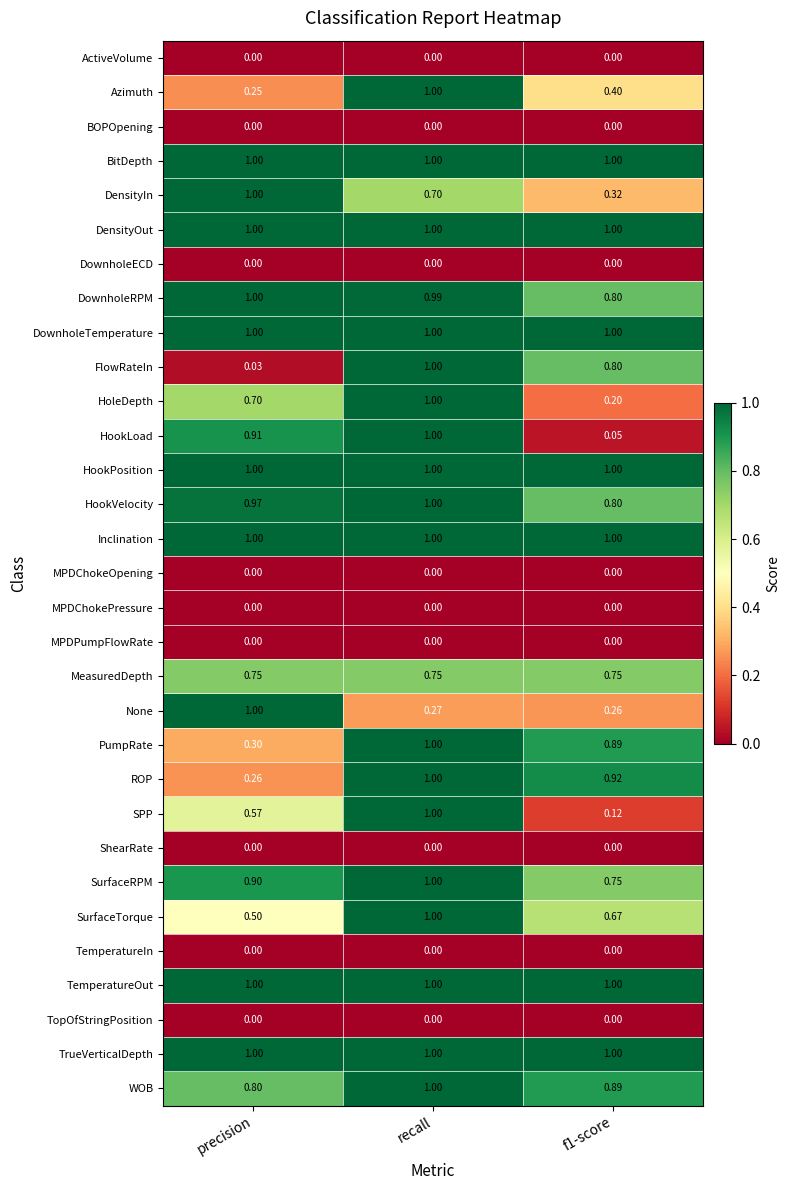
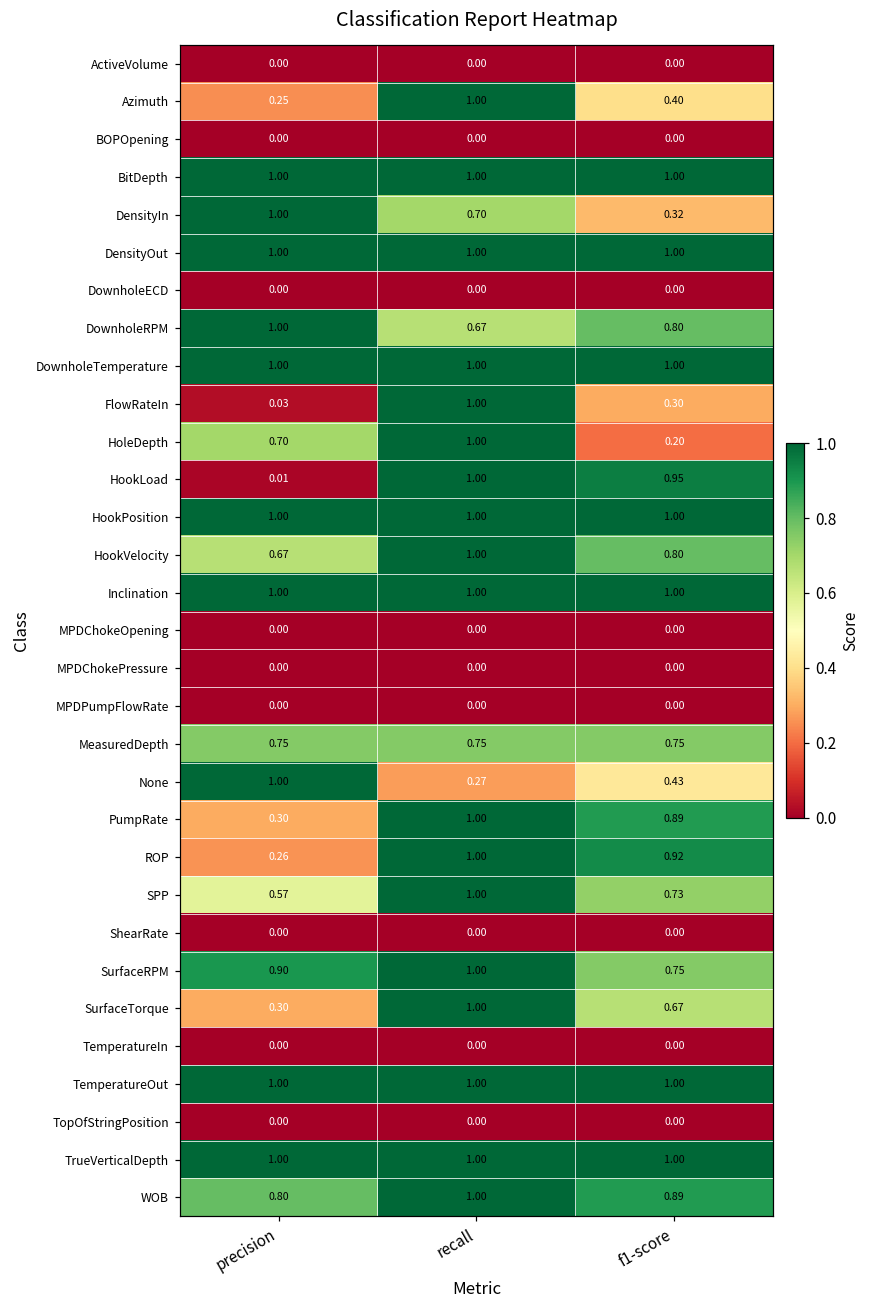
DownholeRPM, recall: 0.99 -> 0.67
FlowRateIn, f1-score: 0.80 -> 0.30
HookLoad, precision: 0.91 -> 0.01
HookLoad, f1-score: 0.05 -> 0.95
HookVelocity, precision: 0.97 -> 0.67
None, f1-score: 0.26 -> 0.43
SPP, f1-score: 0.12 -> 0.73
SurfaceTorque, precision: 0.50 -> 0.30
